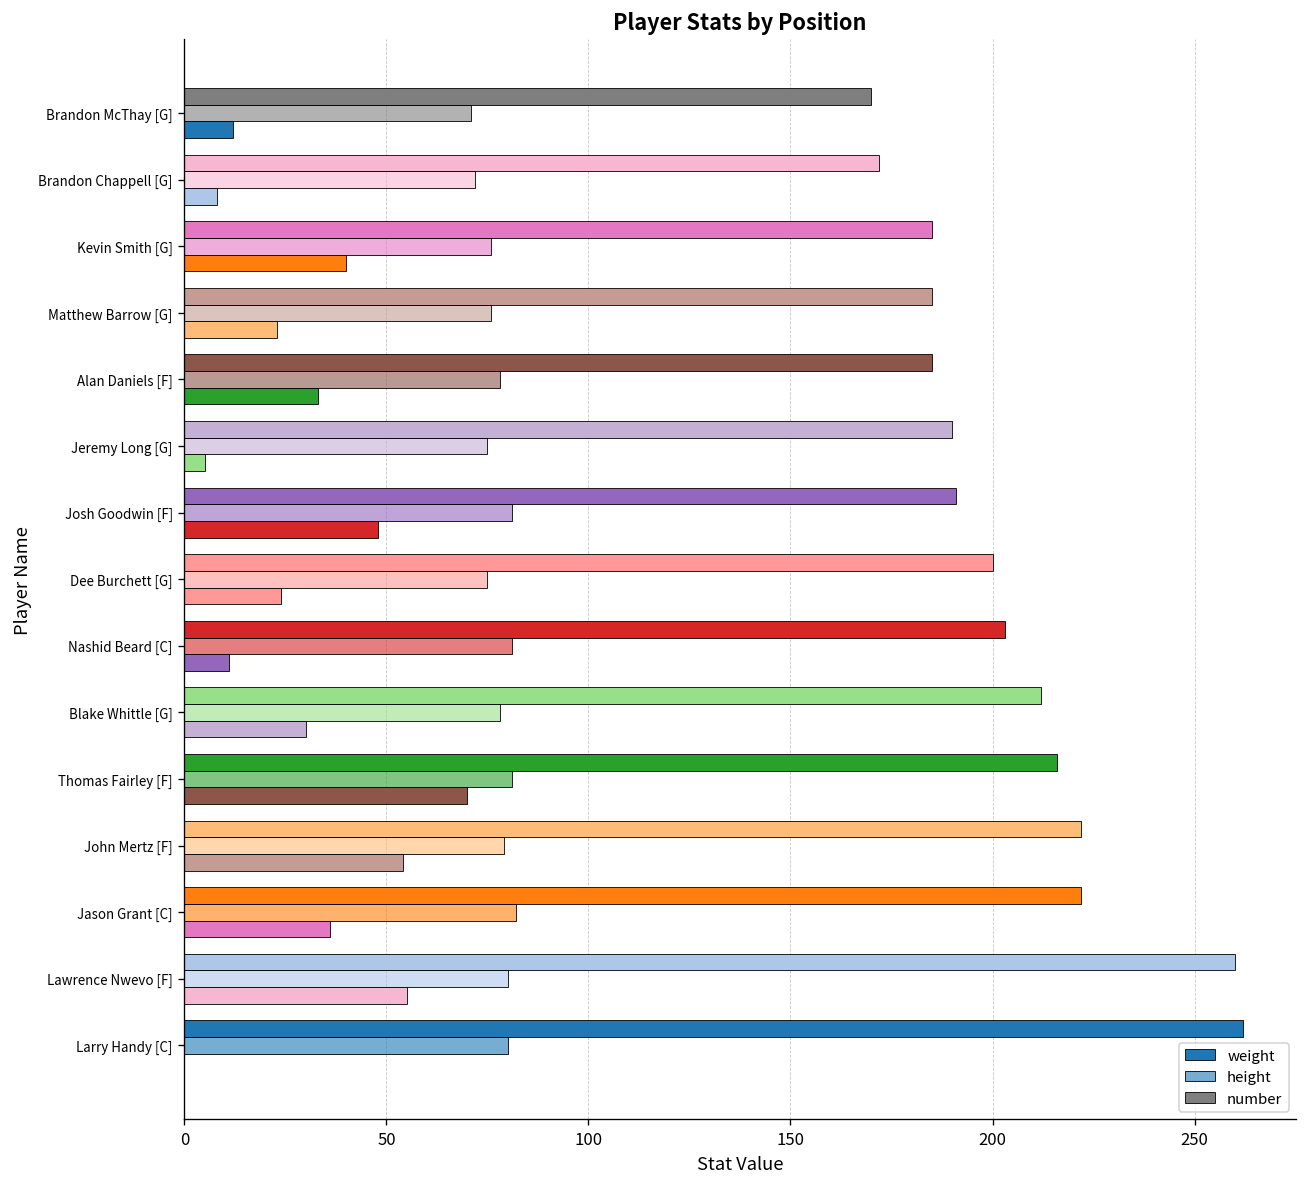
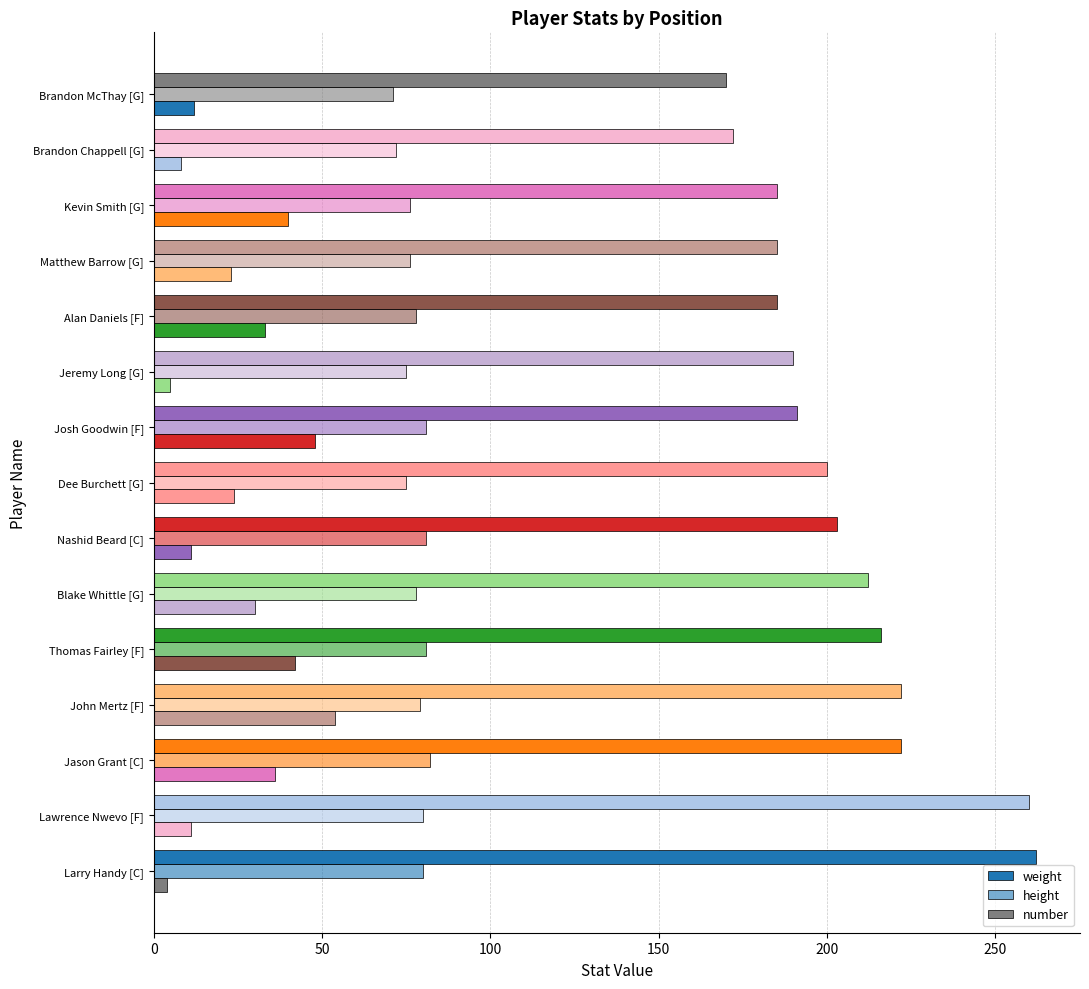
number, Thomas Fairley [F]: 70 -> 42
number, Lawrence Nwevo [F]: 55 -> 11
number, Larry Handy [C]: 0 -> 4
